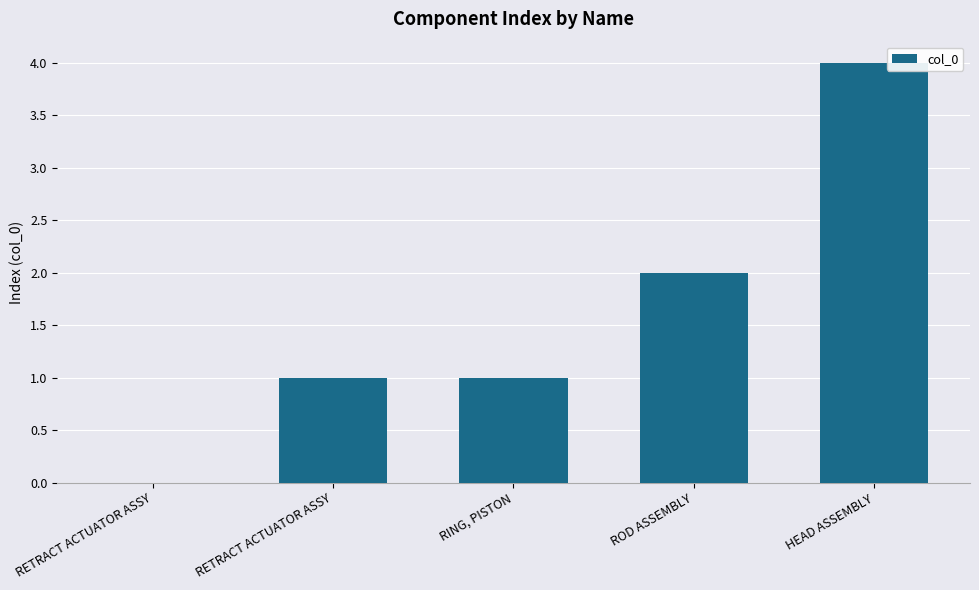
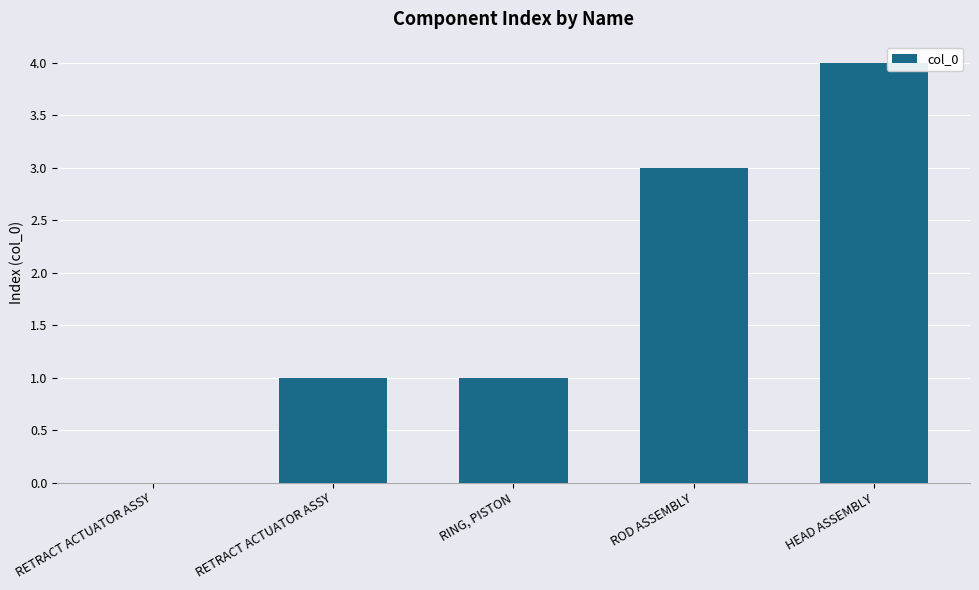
ROD ASSEMBLY: 2 -> 3
